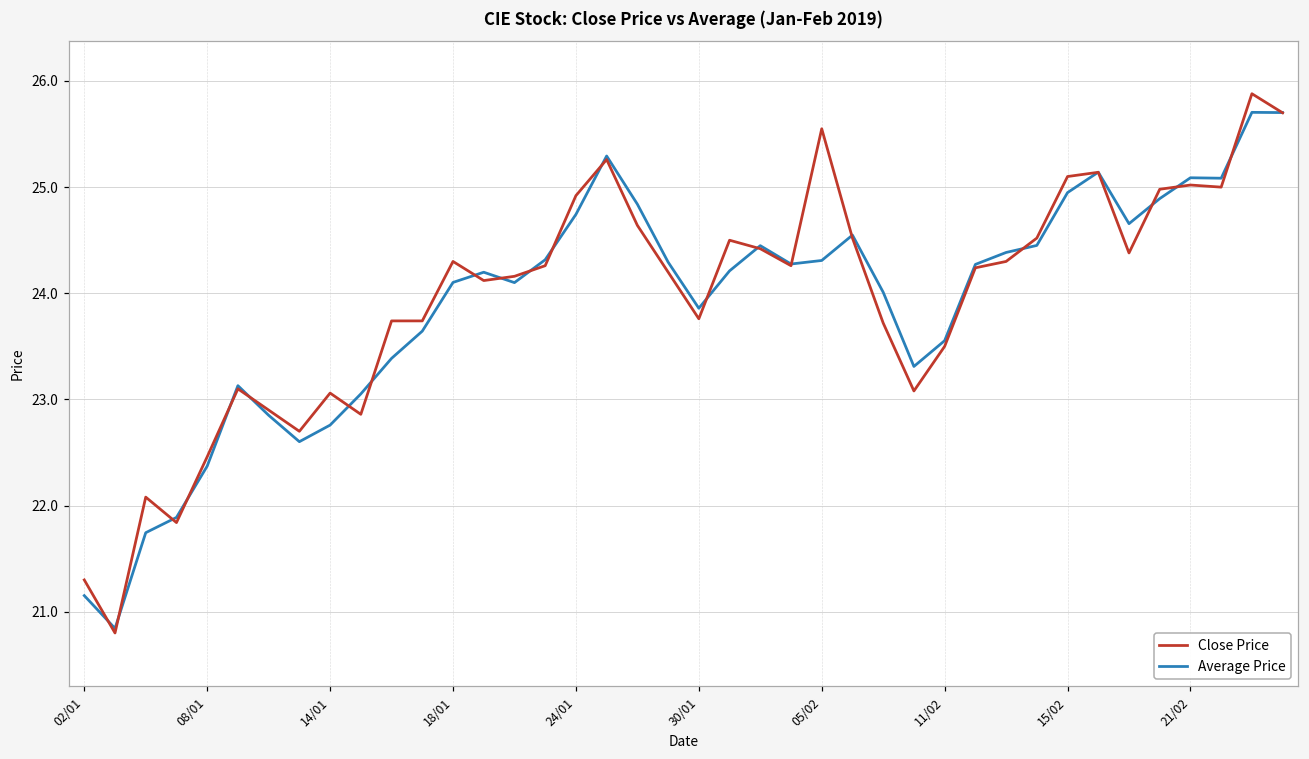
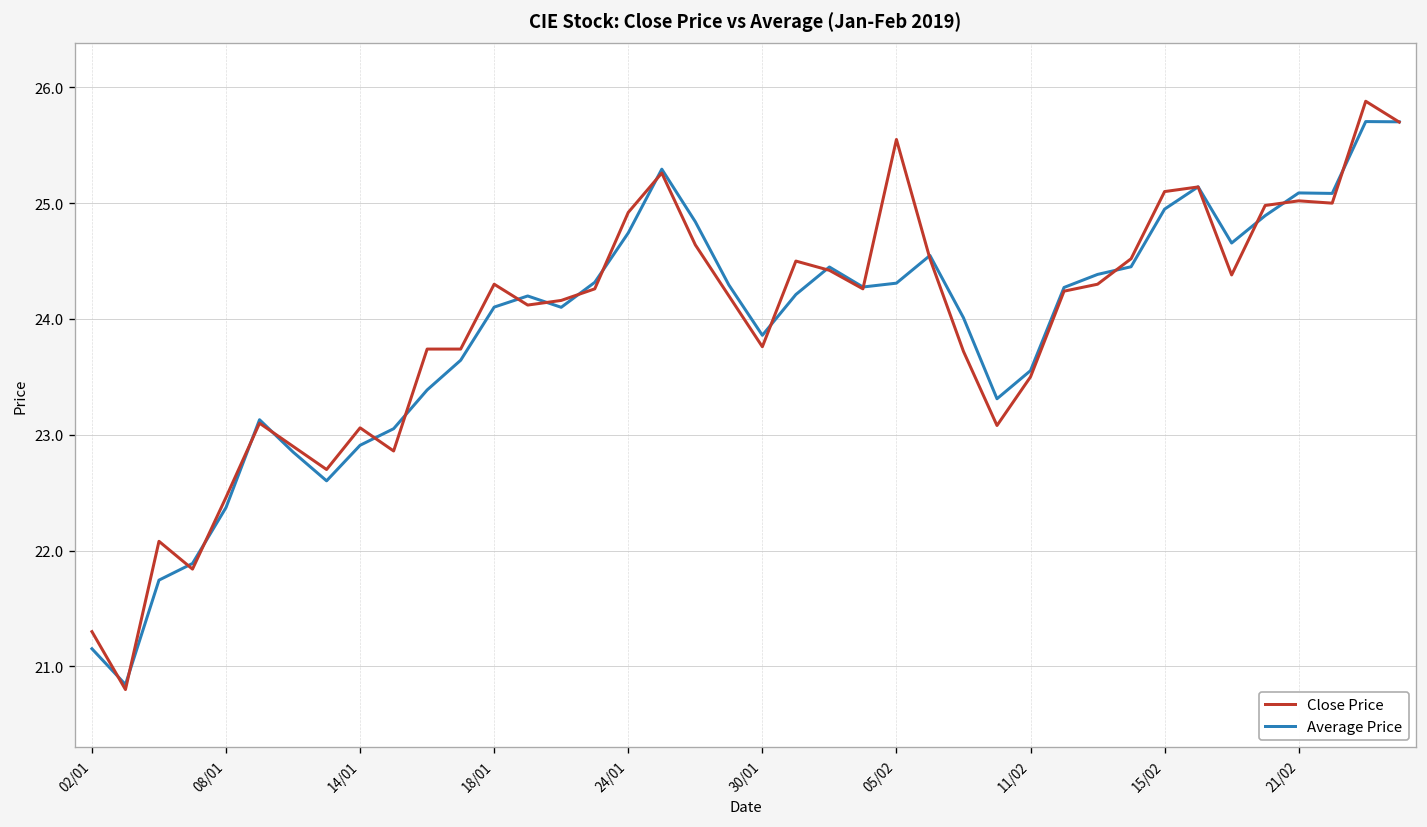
Average Price, 14/01: 22.8 -> 22.9
